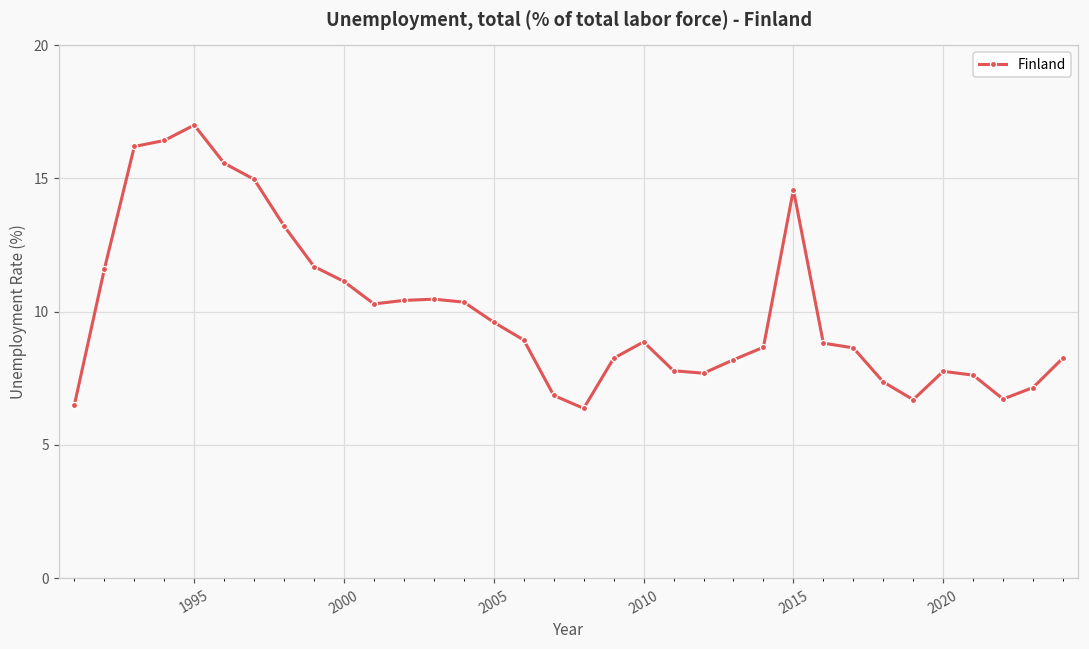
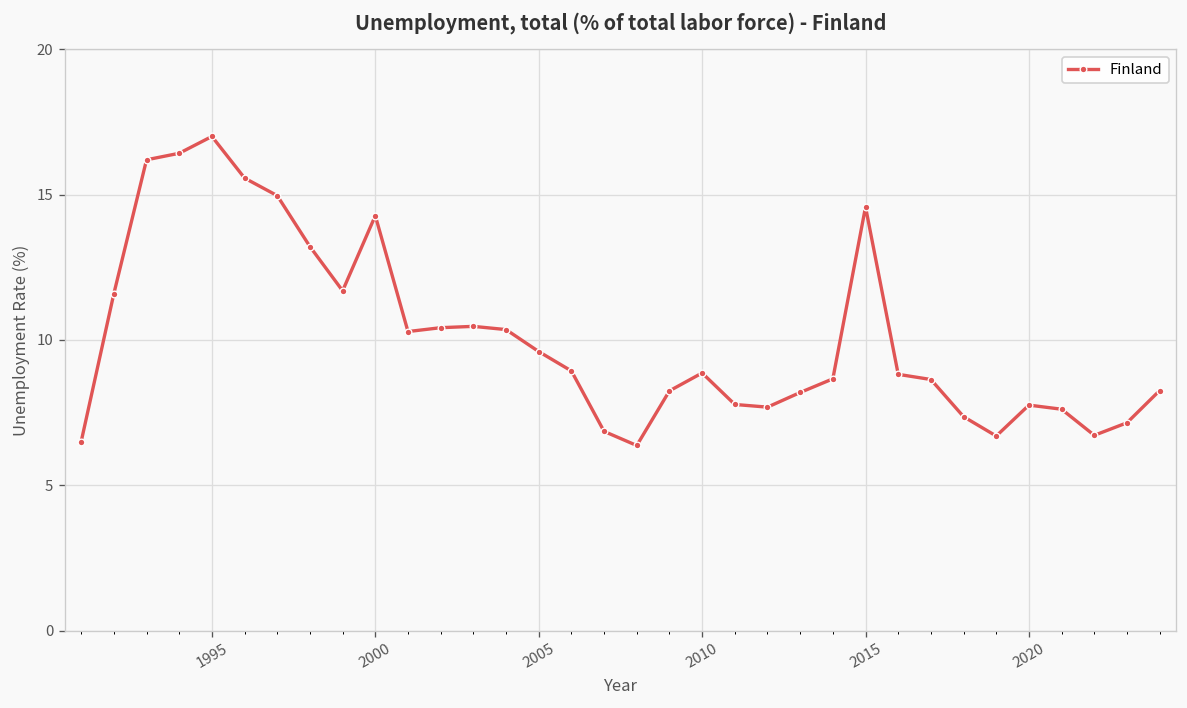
2000: 11.1 -> 14.3
